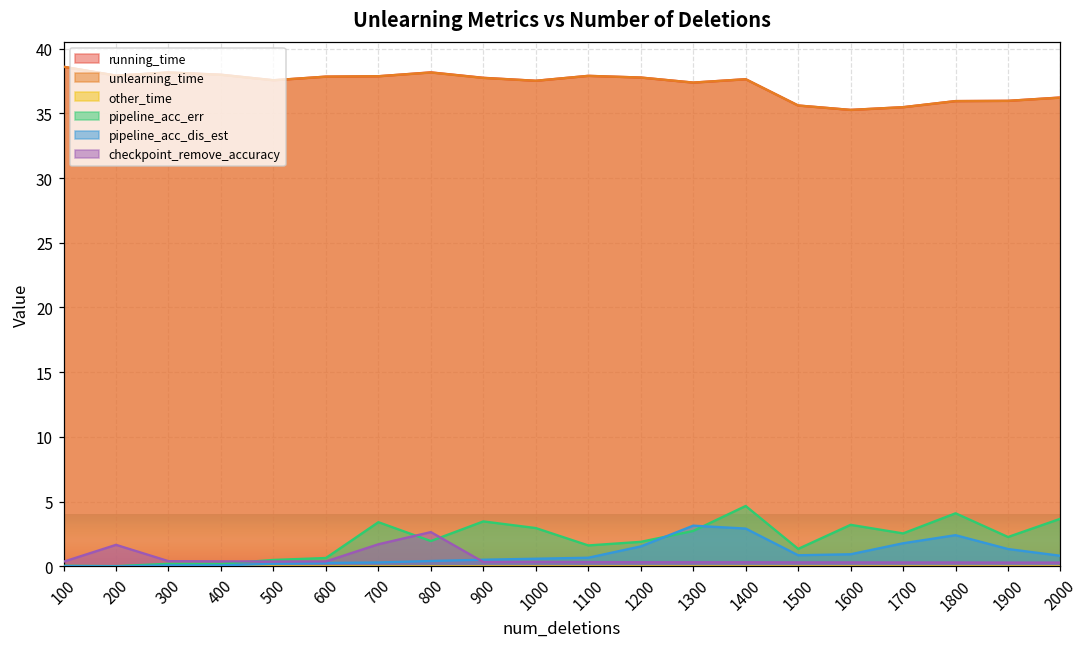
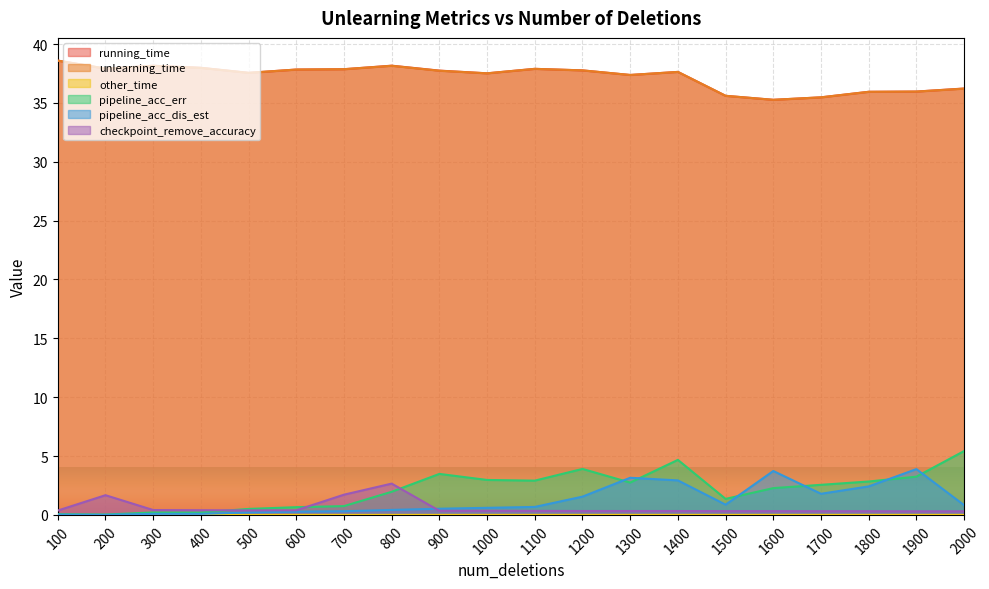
pipeline_acc_err, 700: 3.4 -> 0.7
pipeline_acc_err, 1100: 1.6 -> 2.9
pipeline_acc_err, 1200: 1.9 -> 3.9
pipeline_acc_err, 1600: 3.2 -> 2.3
pipeline_acc_dis_est, 1600: 0.9 -> 3.7
pipeline_acc_err, 1800: 4.1 -> 2.8
pipeline_acc_err, 1900: 2.3 -> 3.2
pipeline_acc_dis_est, 1900: 1.4 -> 3.9
pipeline_acc_err, 2000: 3.7 -> 5.4
